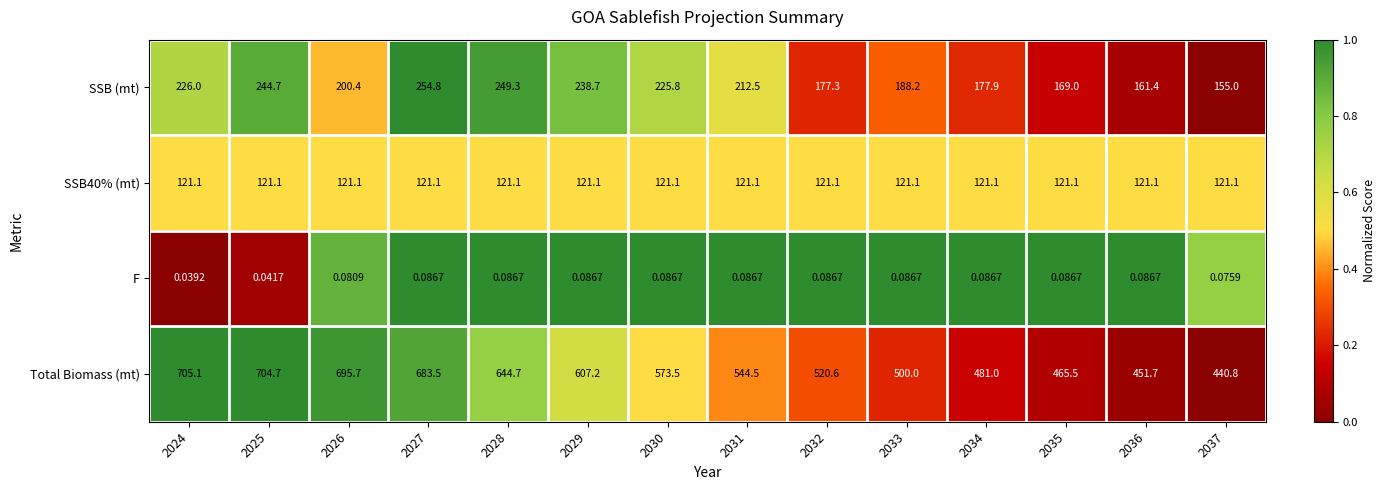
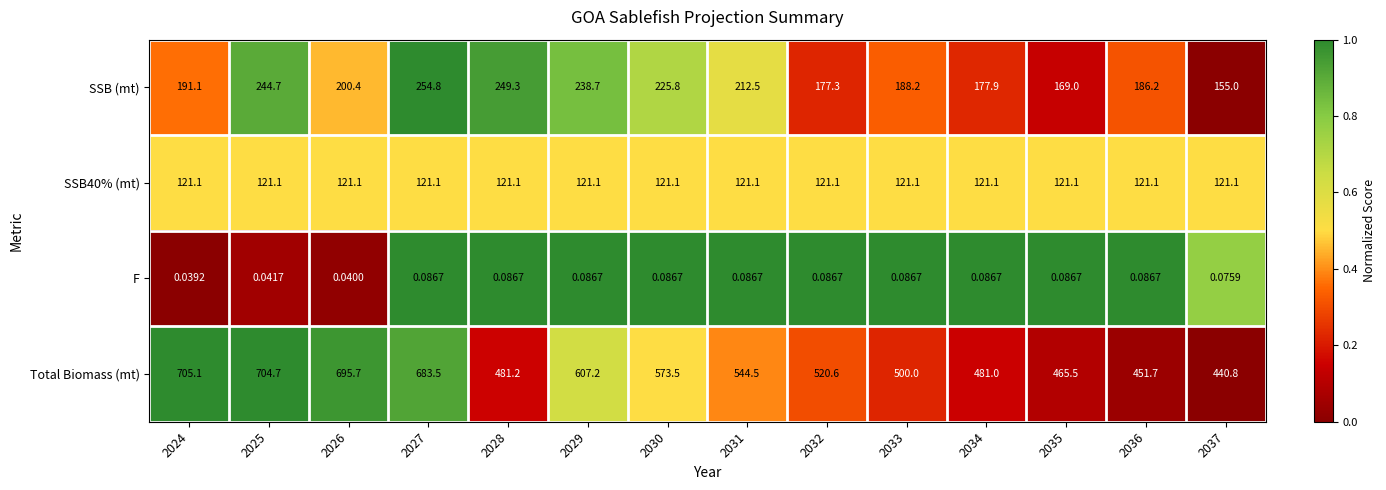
SSB (mt), 2024: 226.0 -> 191.1
SSB (mt), 2036: 161.4 -> 186.2
F, 2026: 0.0809 -> 0.0400
Total Biomass (mt), 2028: 644.7 -> 481.2
